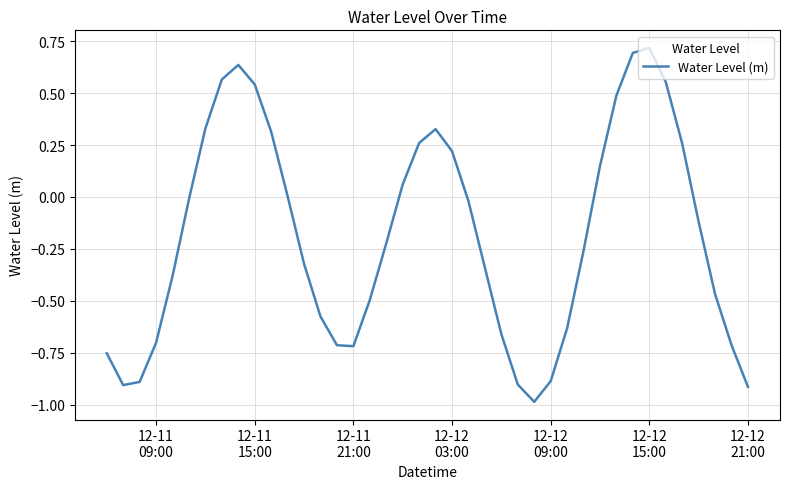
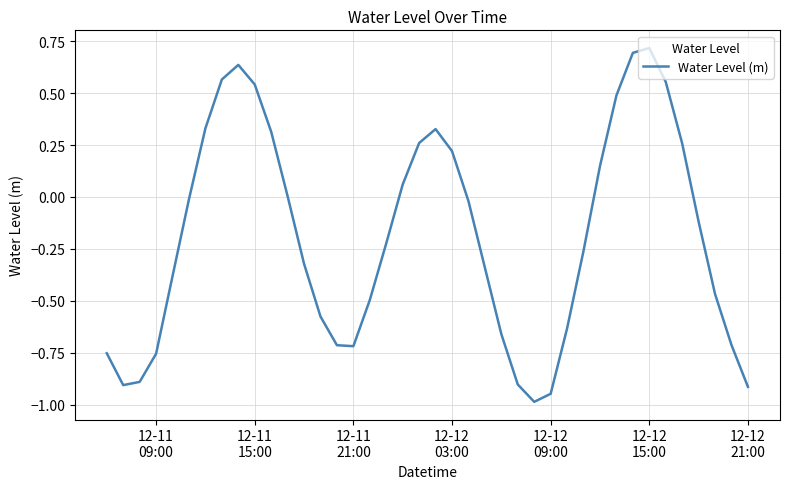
12-11 09:00: -0.70 -> -0.75
12-12 09:00: -0.89 -> -0.95
